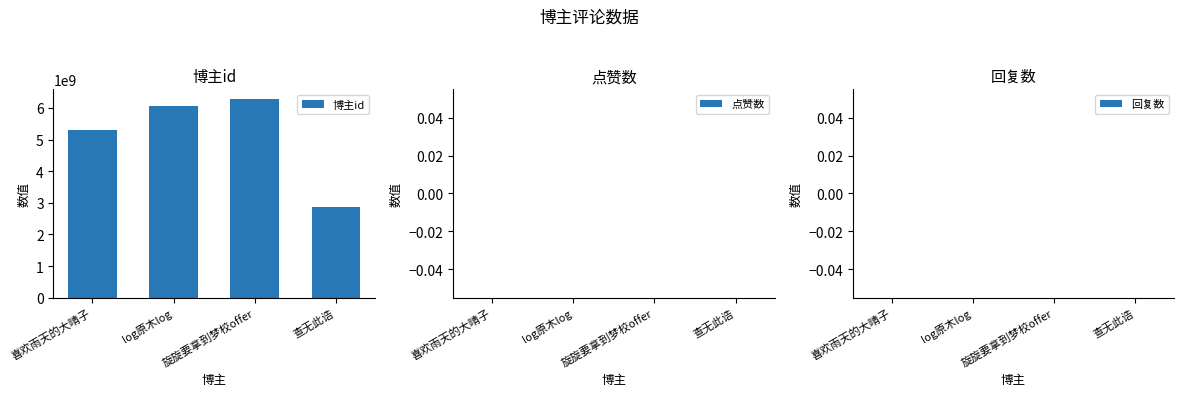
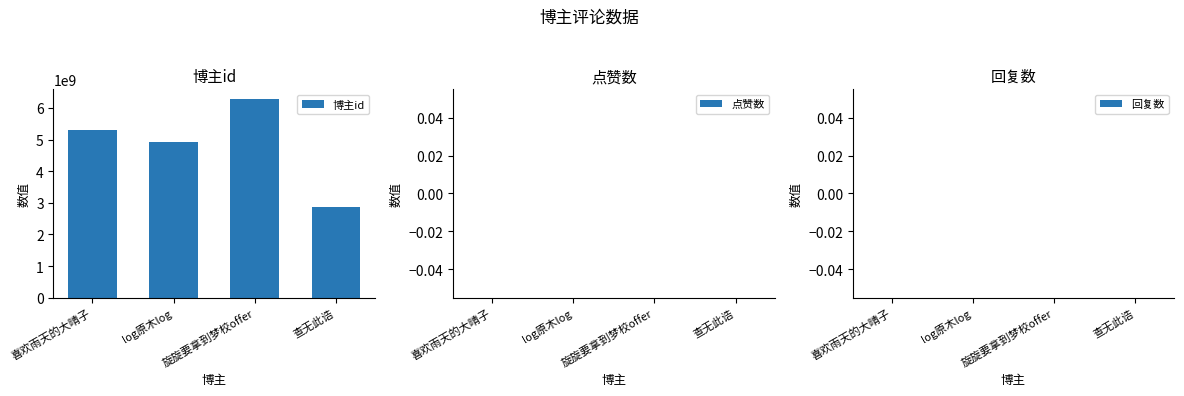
博主id, log原木log: 6100000000 -> 4900000000
